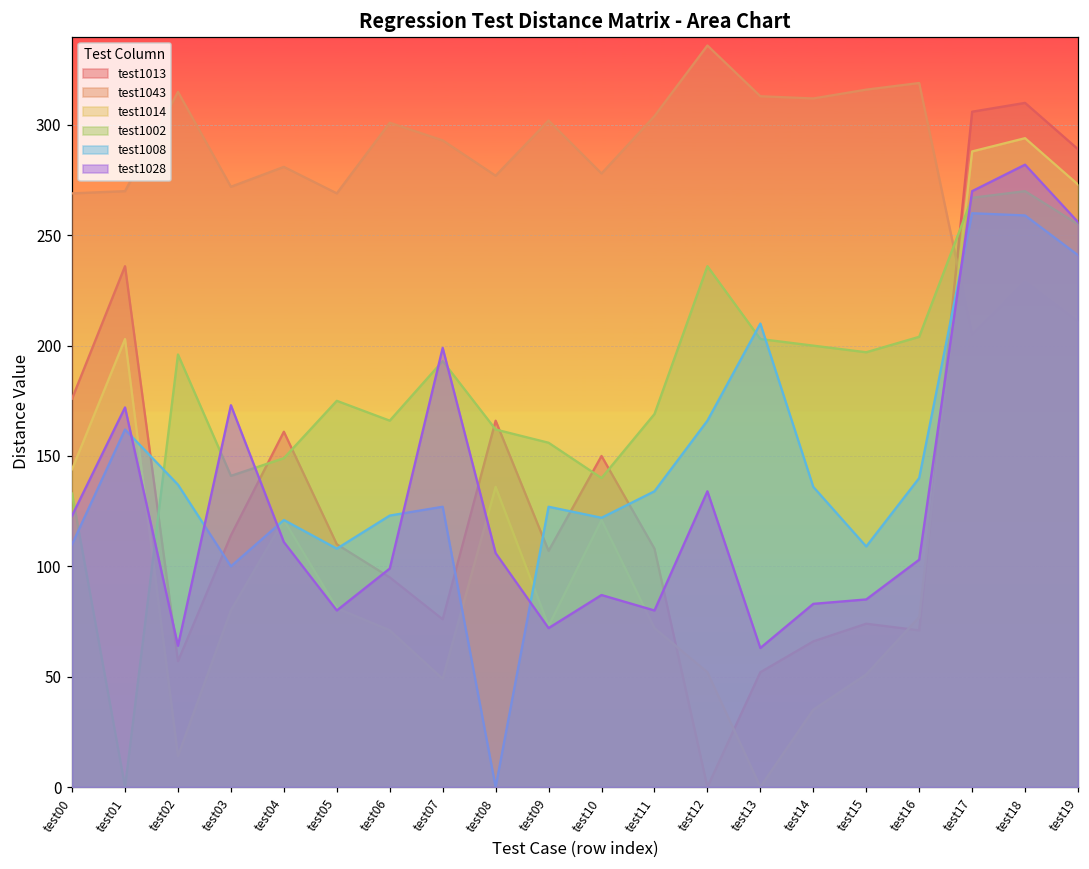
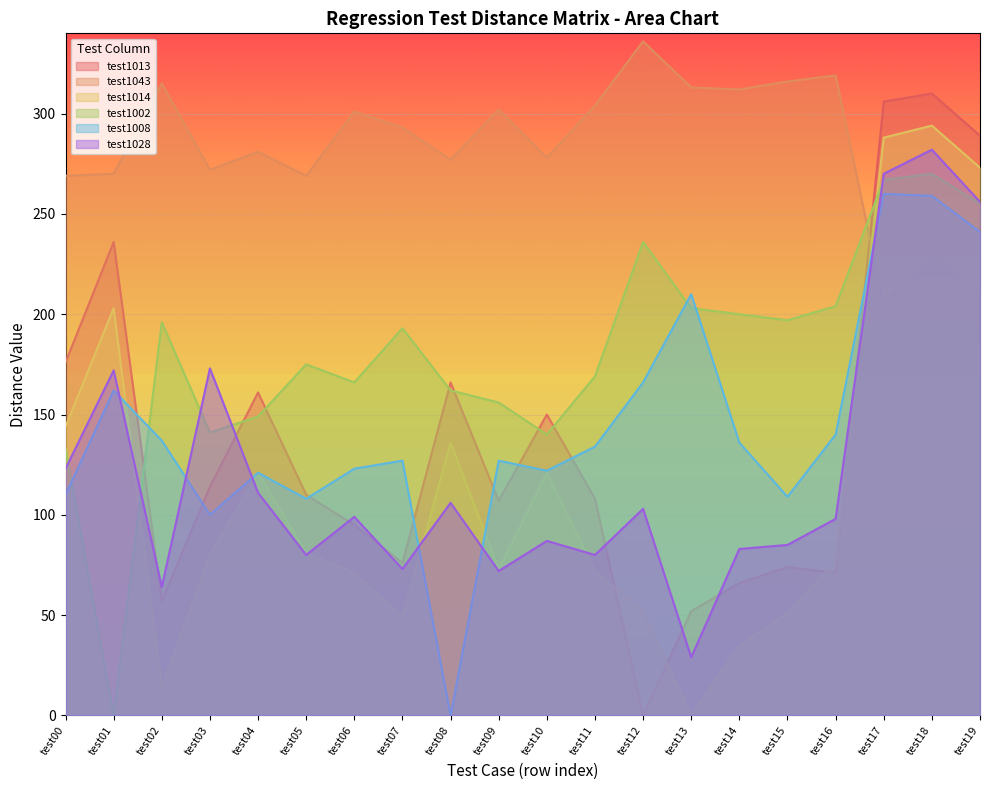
test1028, test07: 199 -> 73
test1028, test12: 134 -> 103
test1028, test13: 63 -> 29
test1028, test16: 103 -> 98
